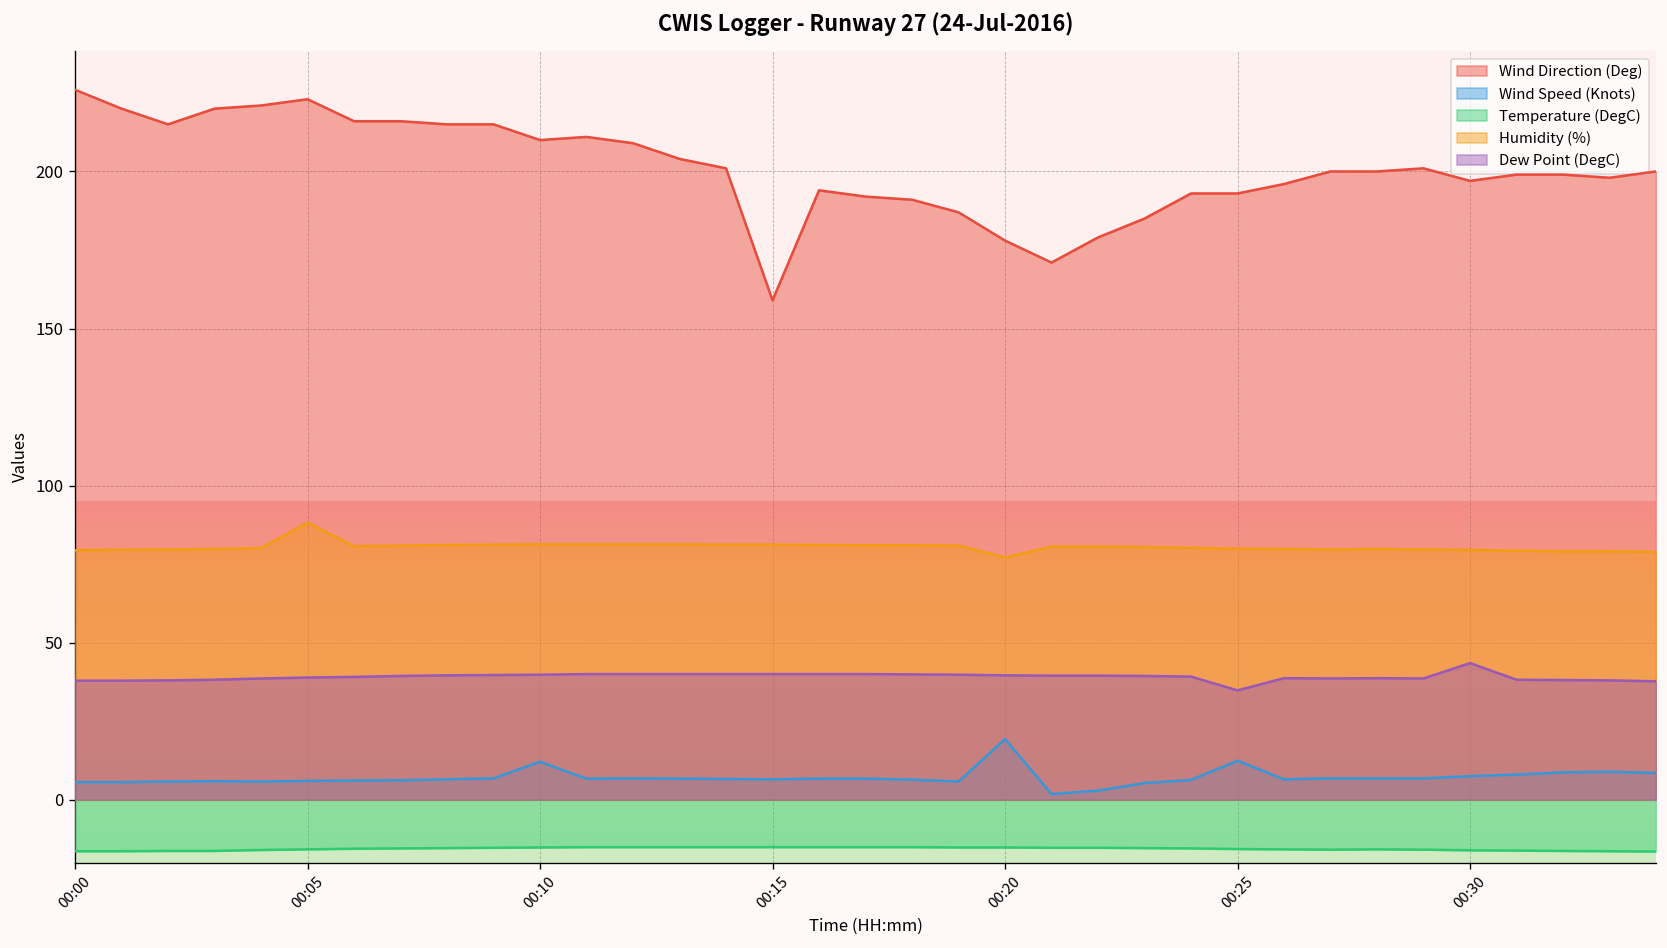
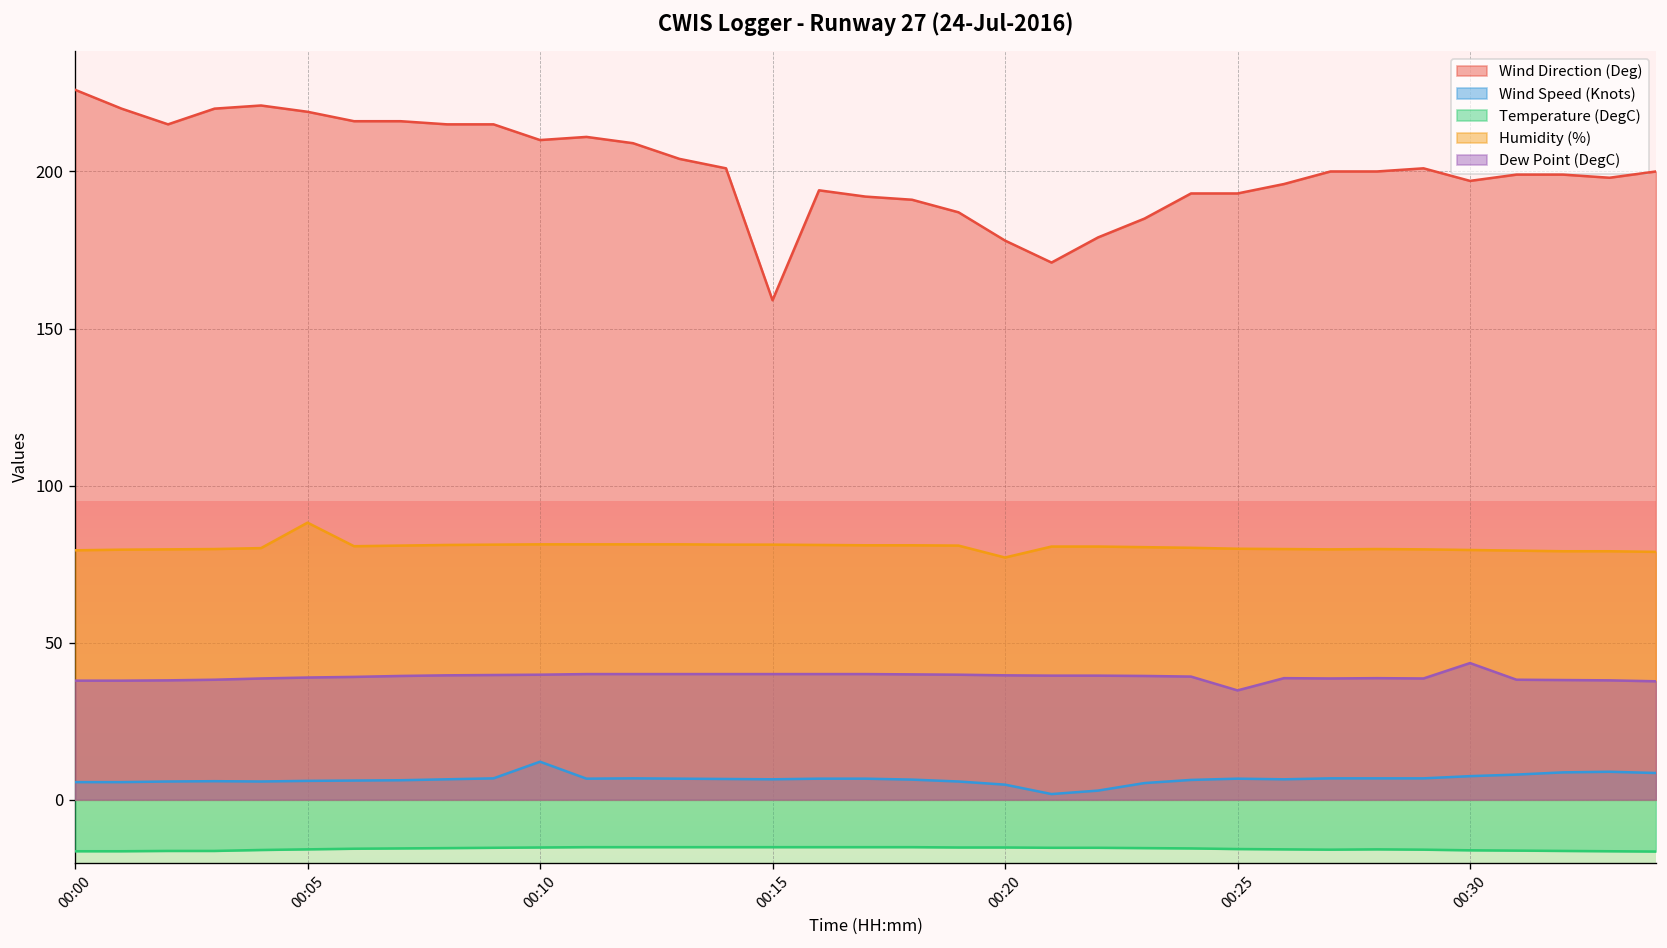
Wind Direction (Deg), 00:05: 223 -> 219
Wind Speed (Knots), 00:20: 19 -> 5
Wind Speed (Knots), 00:25: 12 -> 7
